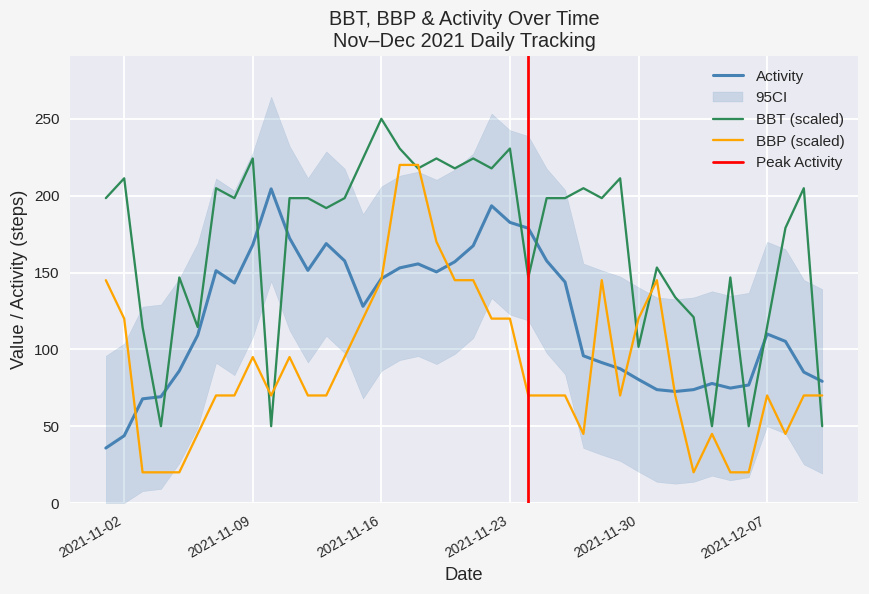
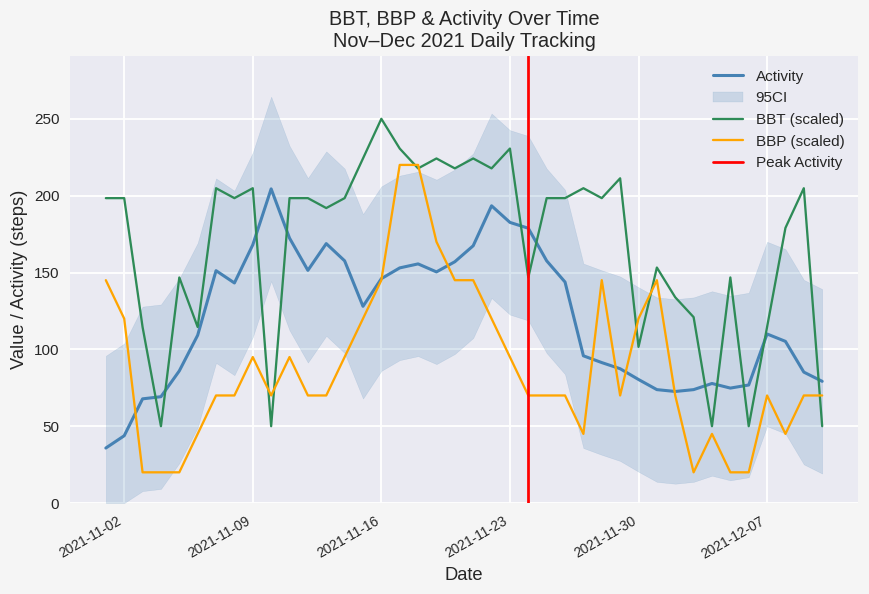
BBT (scaled), 2021-11-02: 211 -> 198
BBT (scaled), 2021-11-09: 224 -> 205
BBP (scaled), 2021-11-23: 120 -> 95
